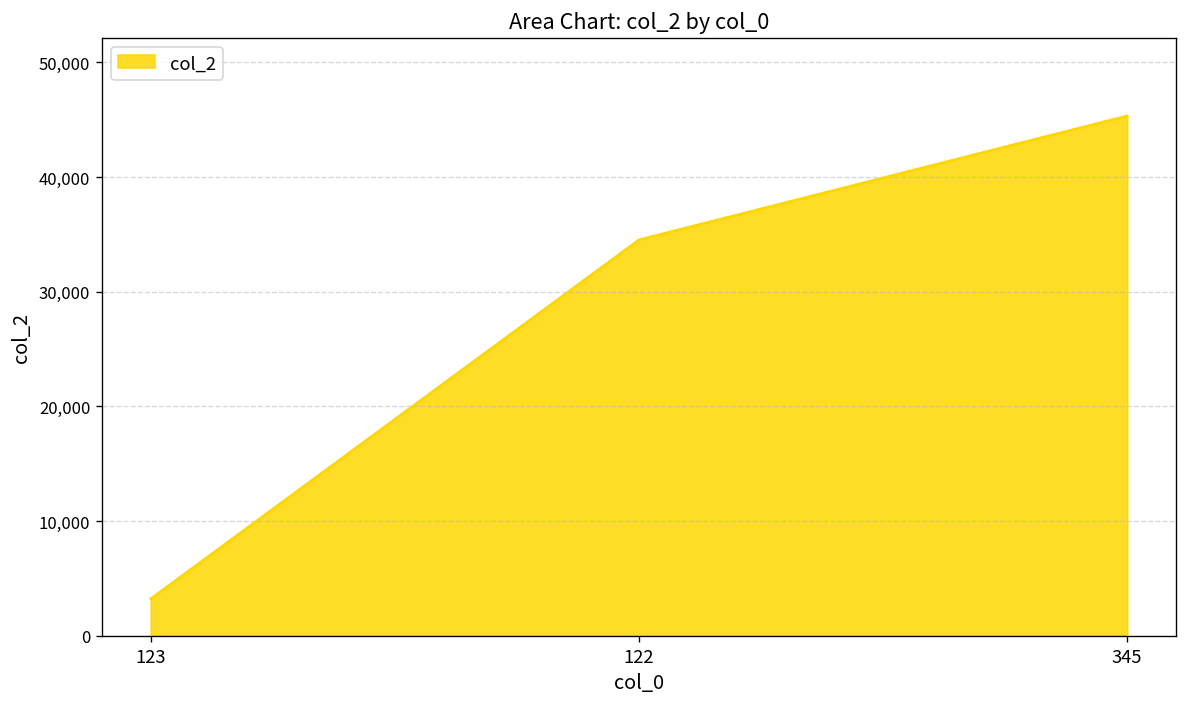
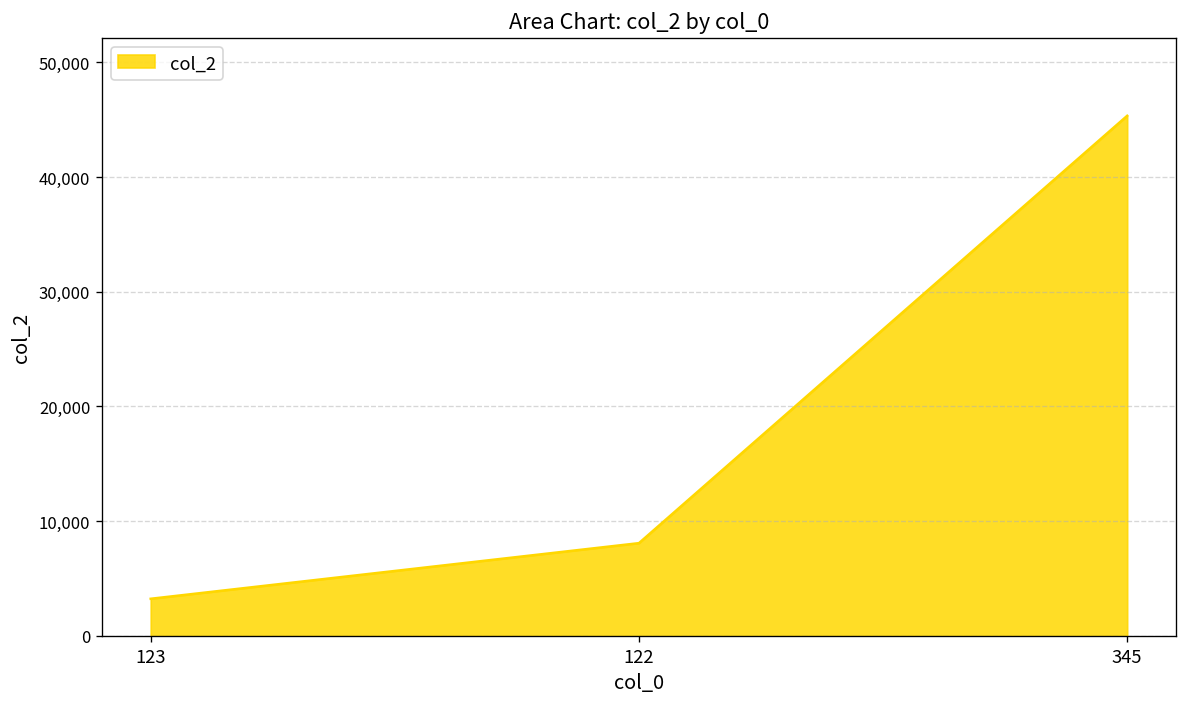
122: 35,000 -> 8,000
